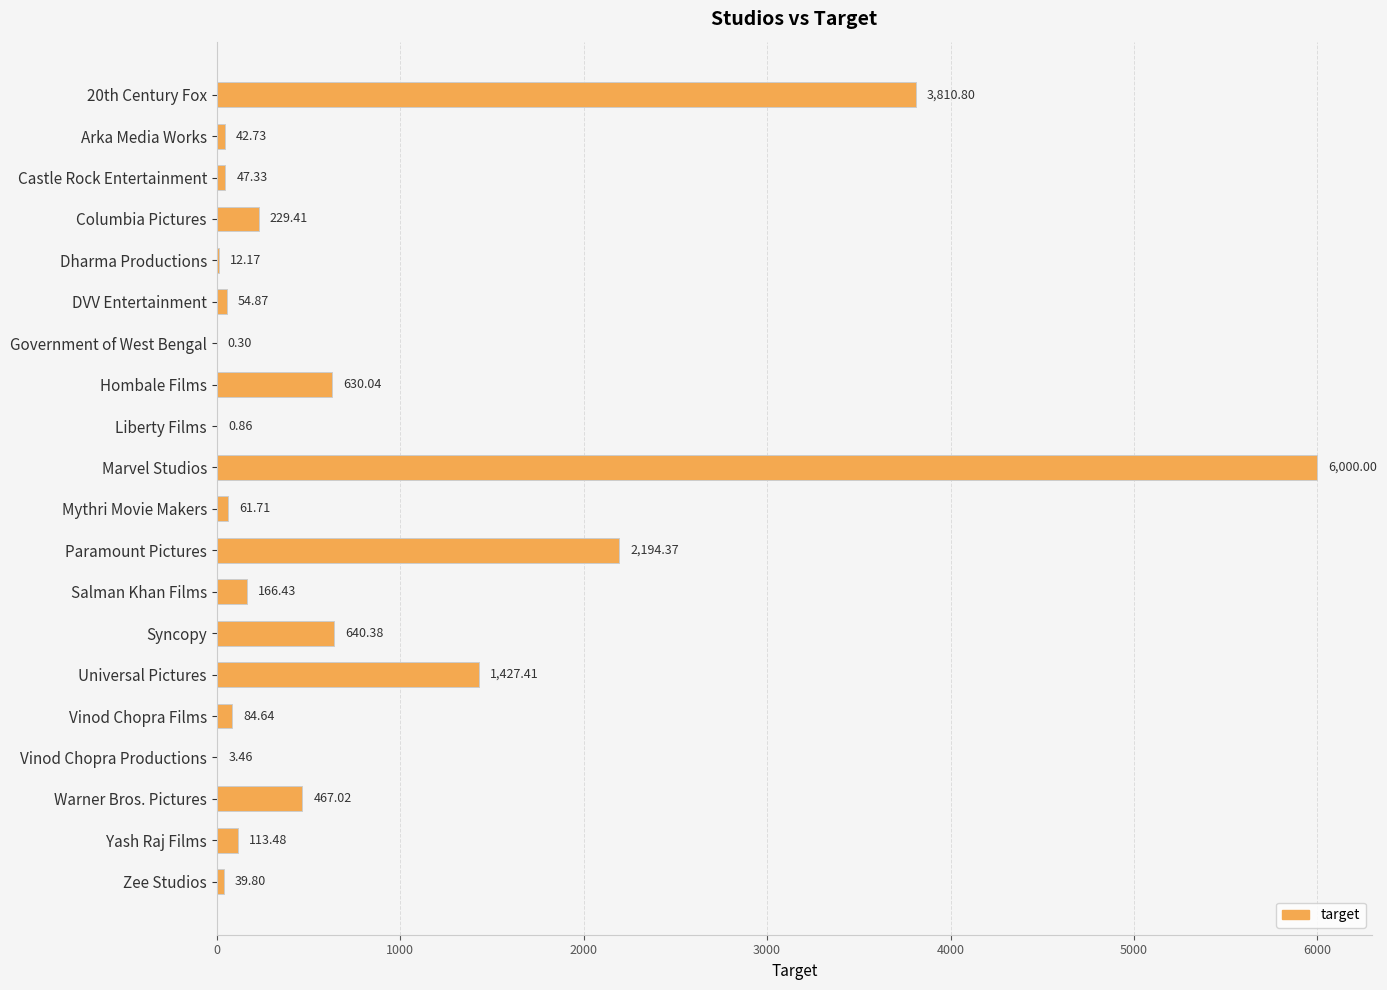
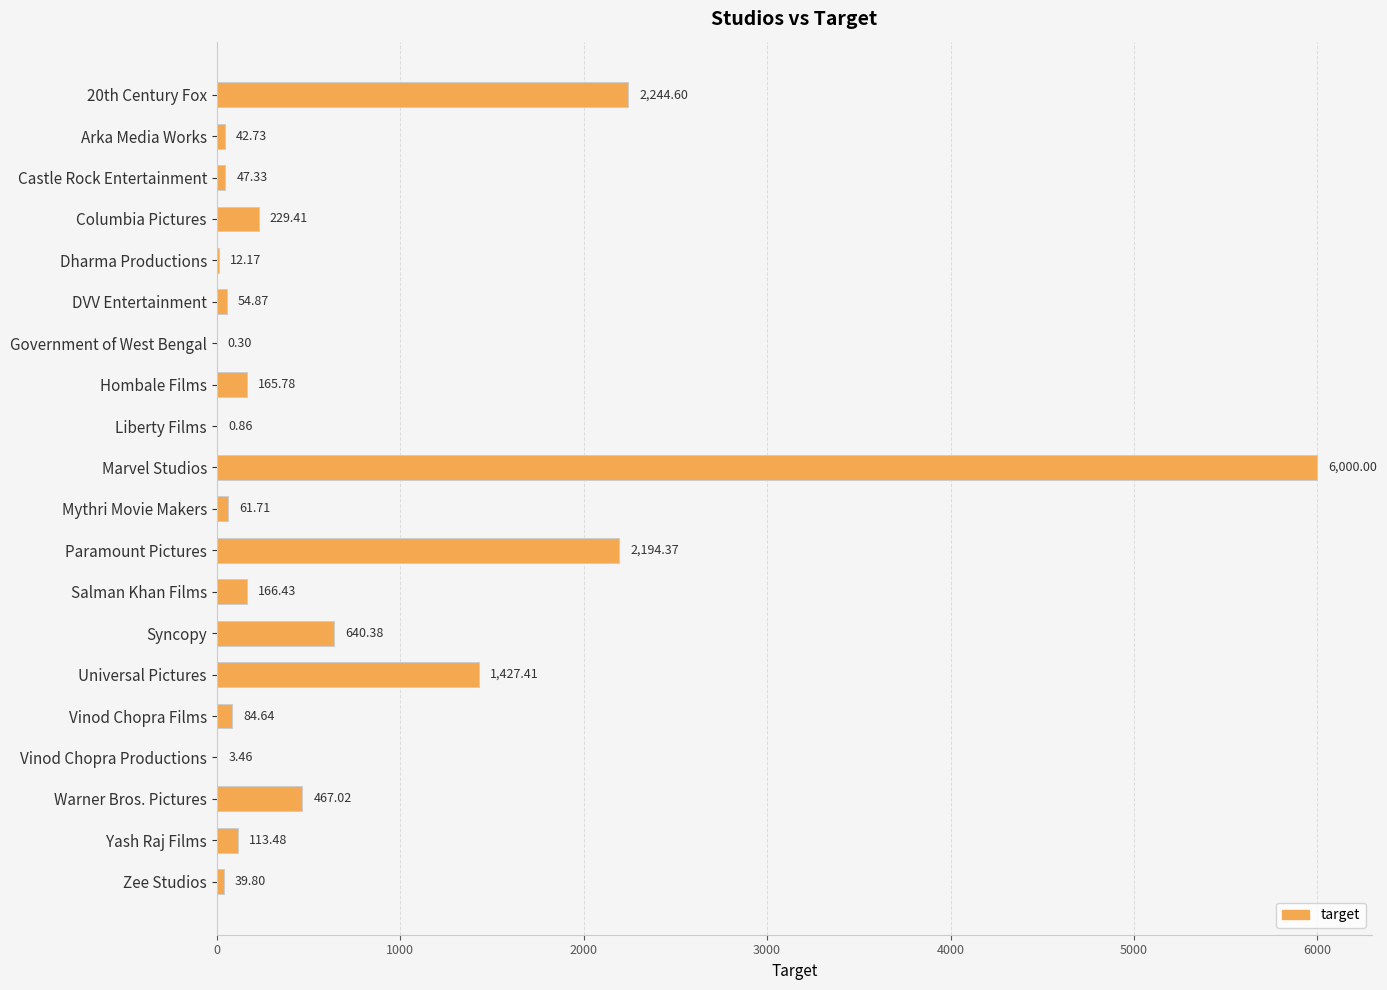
20th Century Fox: 3,810.80 -> 2,244.60
Hombale Films: 630.04 -> 165.78
